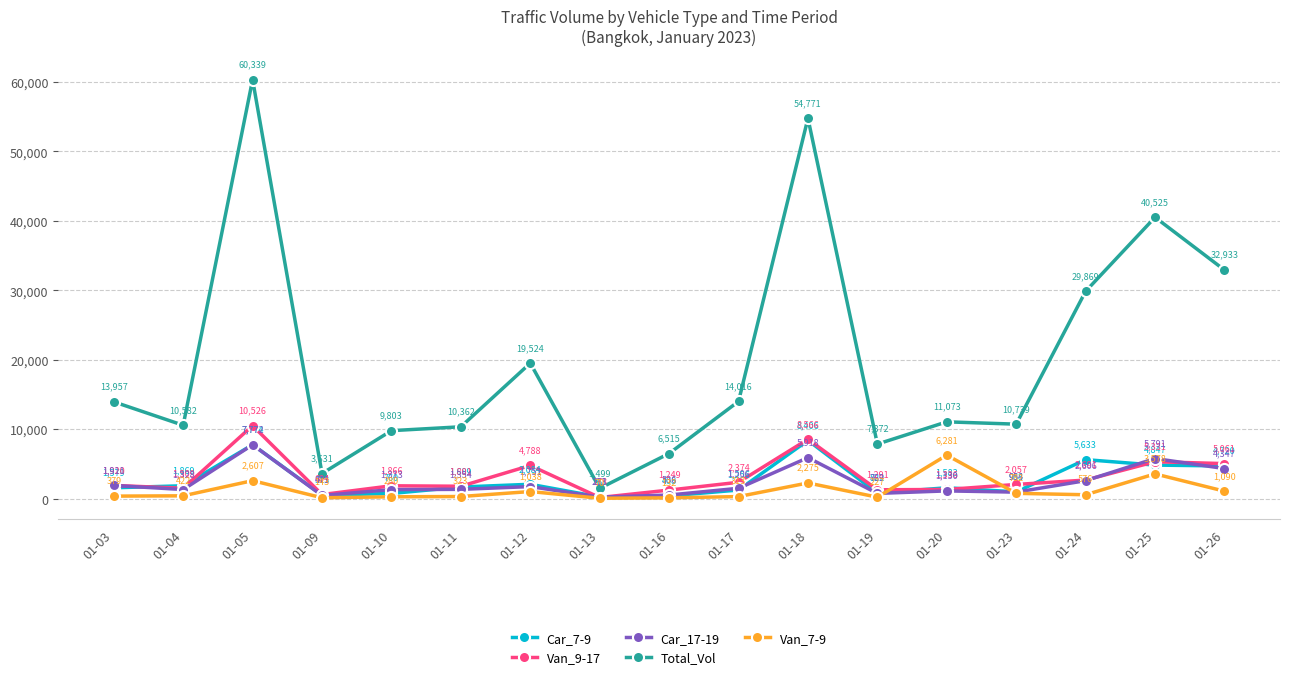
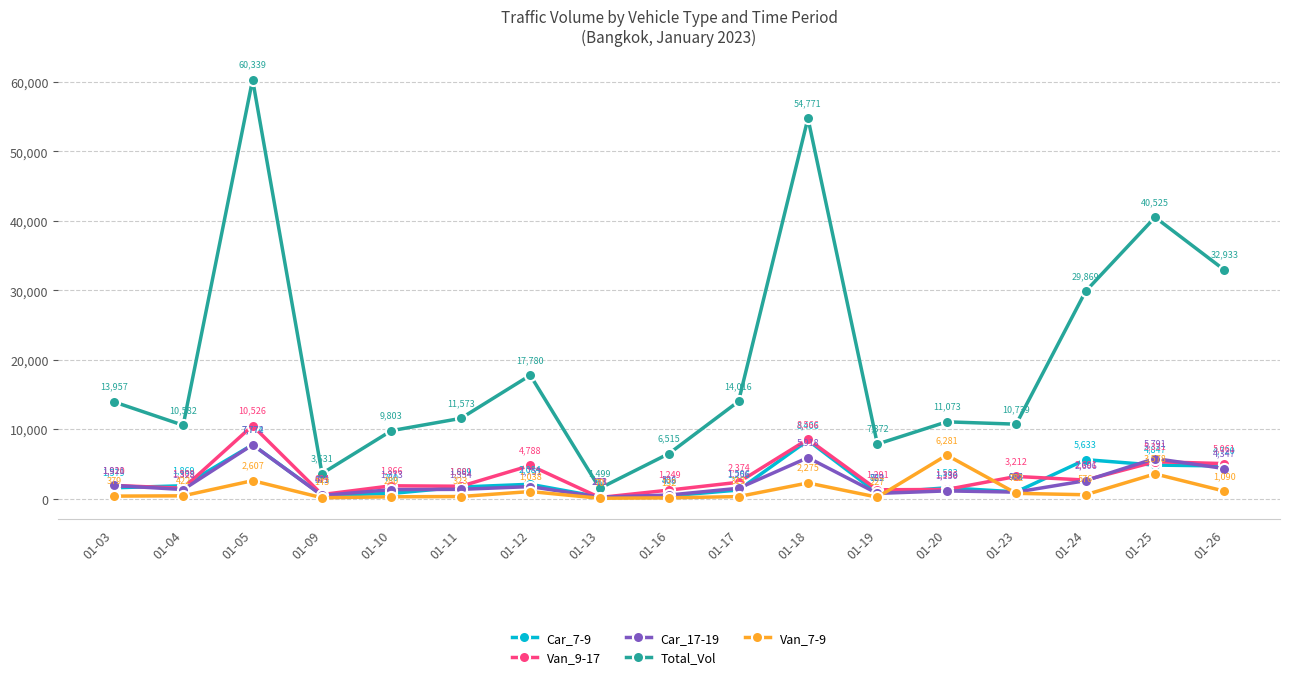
Total_Vol, 01-11: 10,362 -> 11,573
Total_Vol, 01-12: 19,524 -> 17,780
Van_9-17, 01-23: 2,057 -> 3,212
